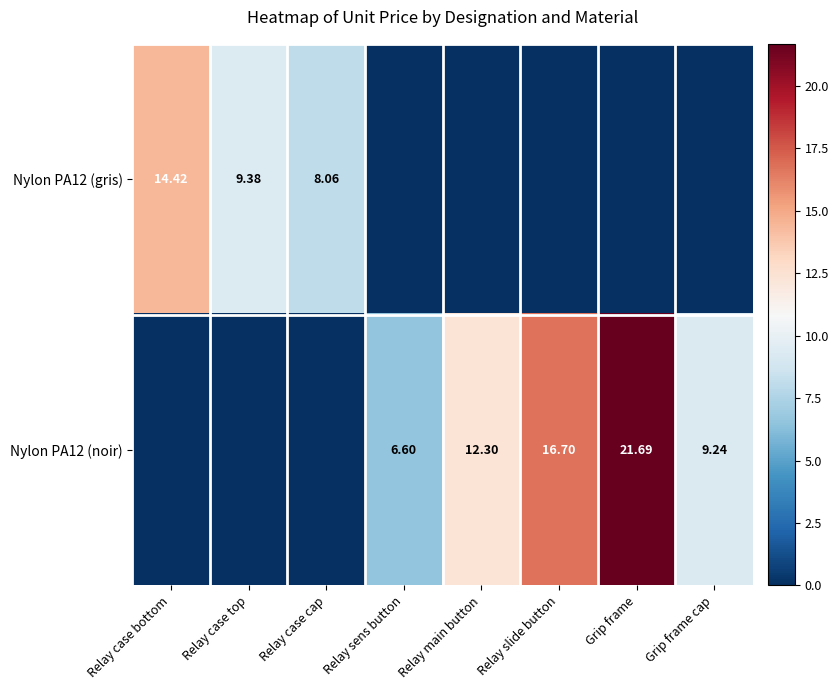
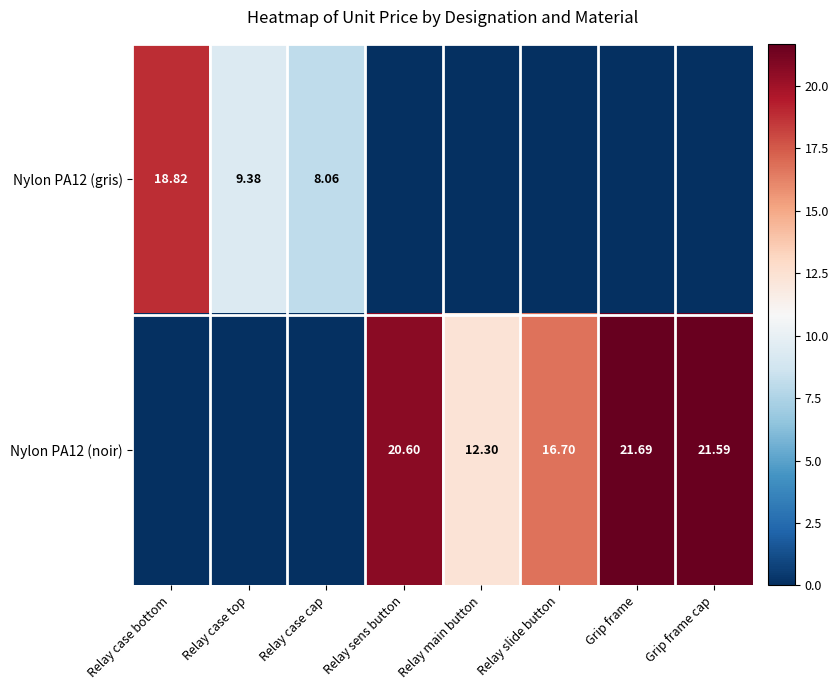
Nylon PA12 (gris), Relay case bottom: 14.42 -> 18.82
Nylon PA12 (noir), Relay sens button: 6.60 -> 20.60
Nylon PA12 (noir), Grip frame cap: 9.24 -> 21.59
